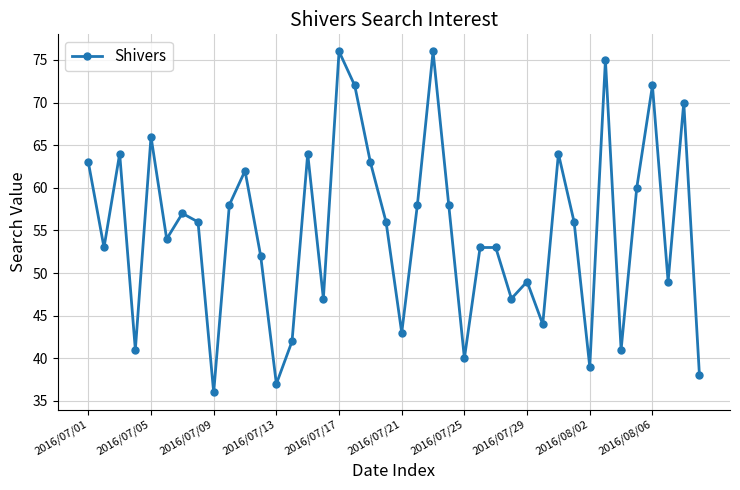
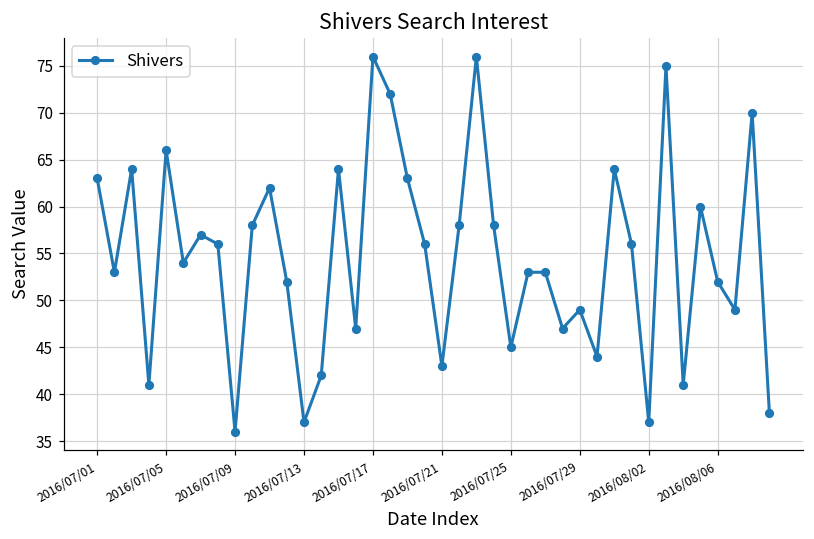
2016/07/25: 40 -> 45
2016/08/02: 39 -> 37
2016/08/06: 72 -> 52
